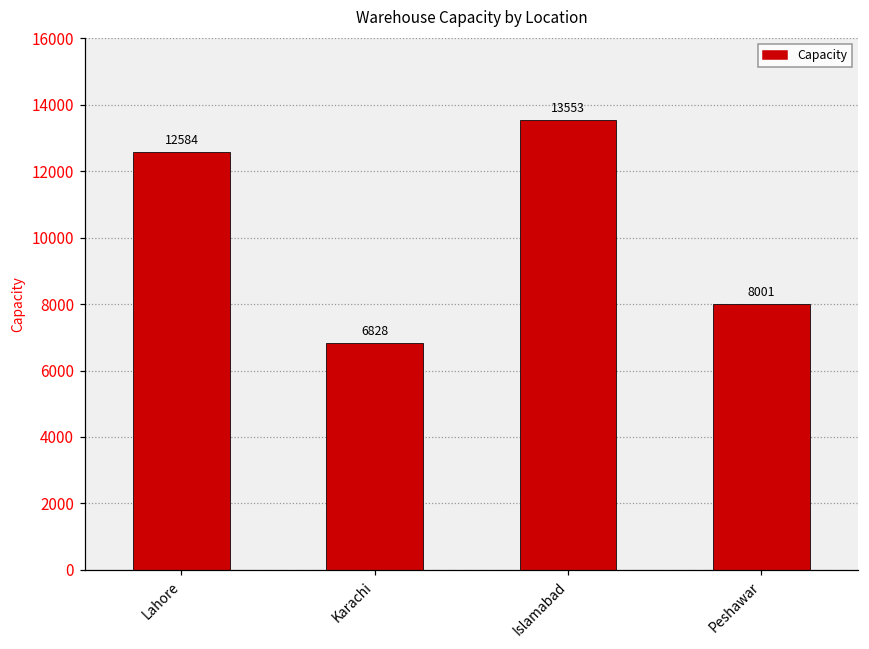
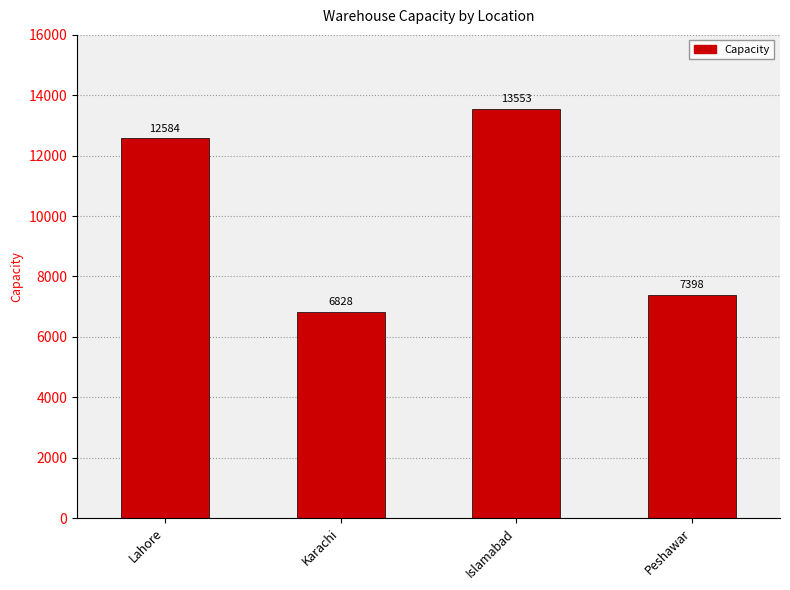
Peshawar: 8001 -> 7398
